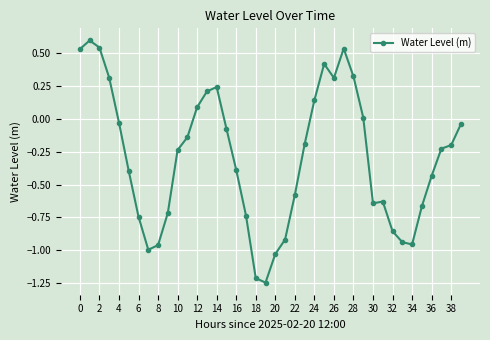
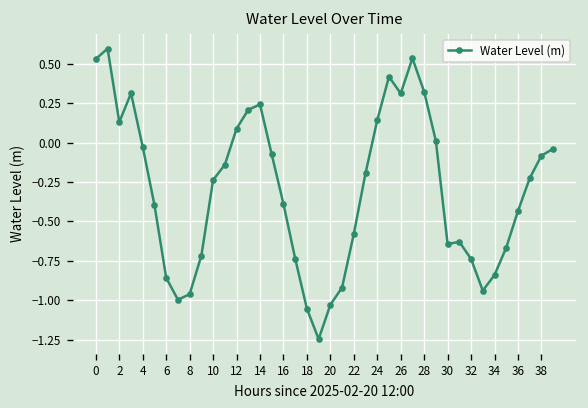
2: 0.54 -> 0.13
6: -0.74 -> -0.86
18: -1.21 -> -1.05
32: -0.85 -> -0.74
34: -0.95 -> -0.84
38: -0.20 -> -0.08
